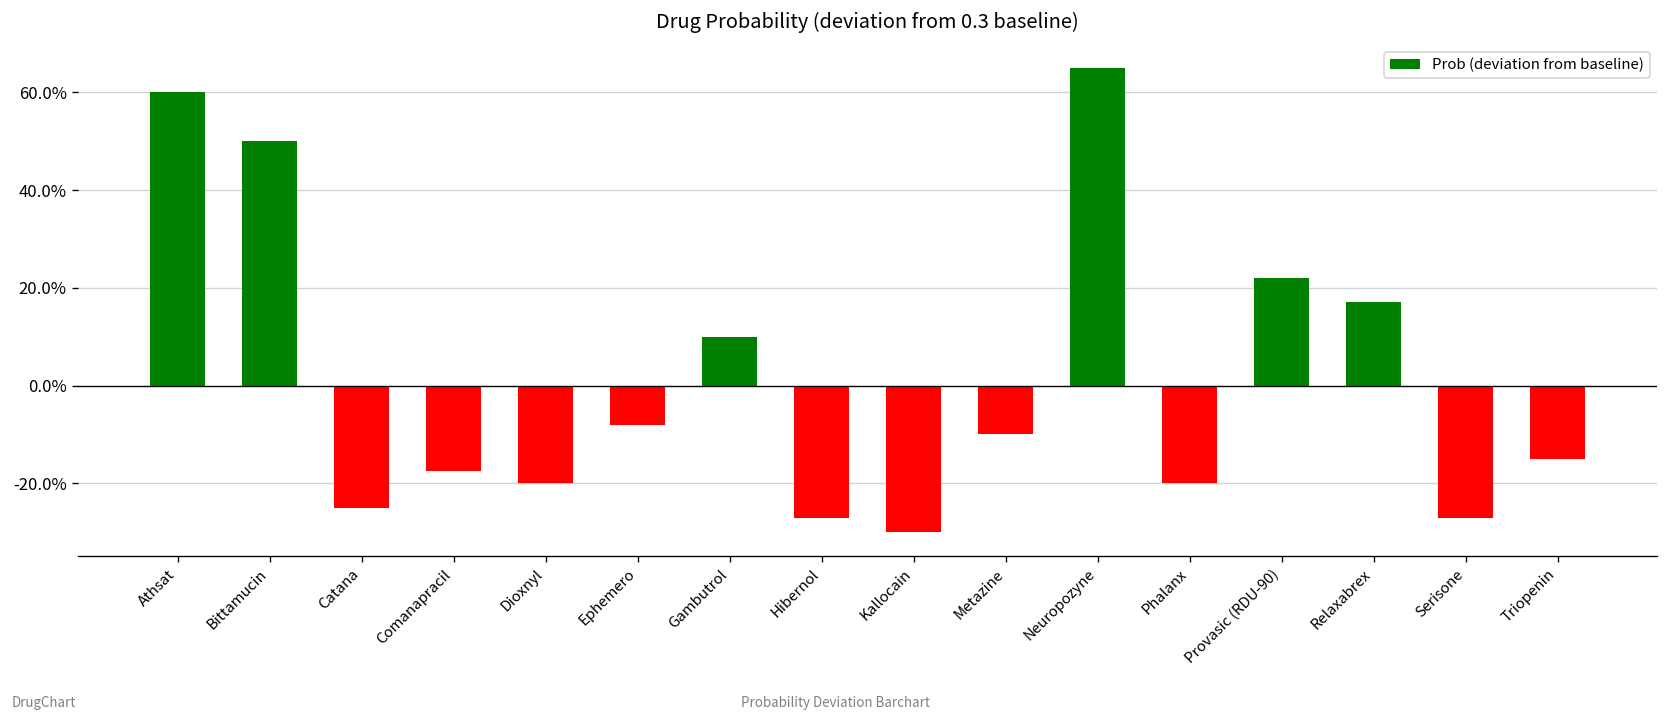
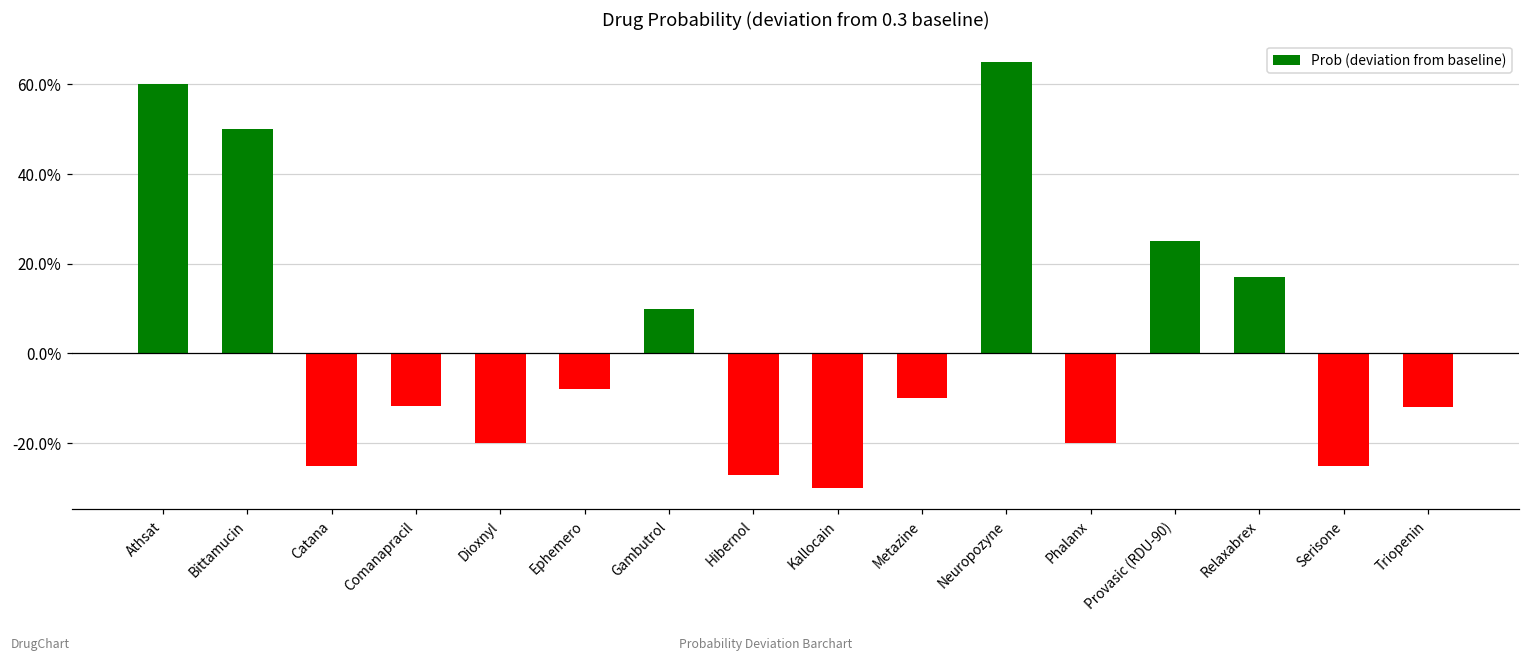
Comanapracil: -18% -> -12%
Provasic (RDU-90): 22% -> 25%
Serisone: -27% -> -25%
Triopenin: -15% -> -12%
